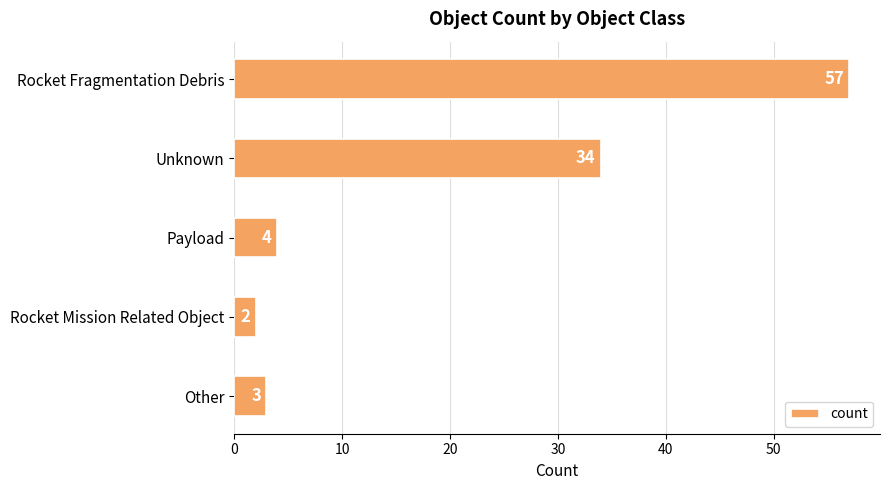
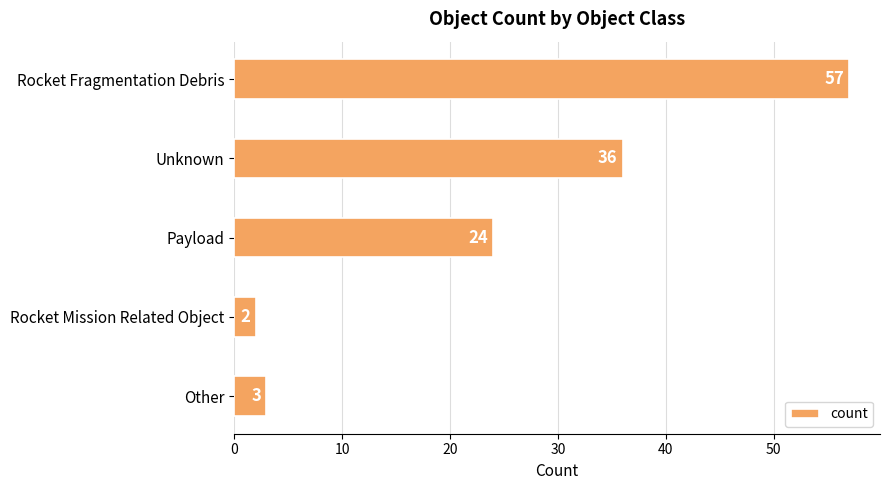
Unknown: 34 -> 36
Payload: 4 -> 24
